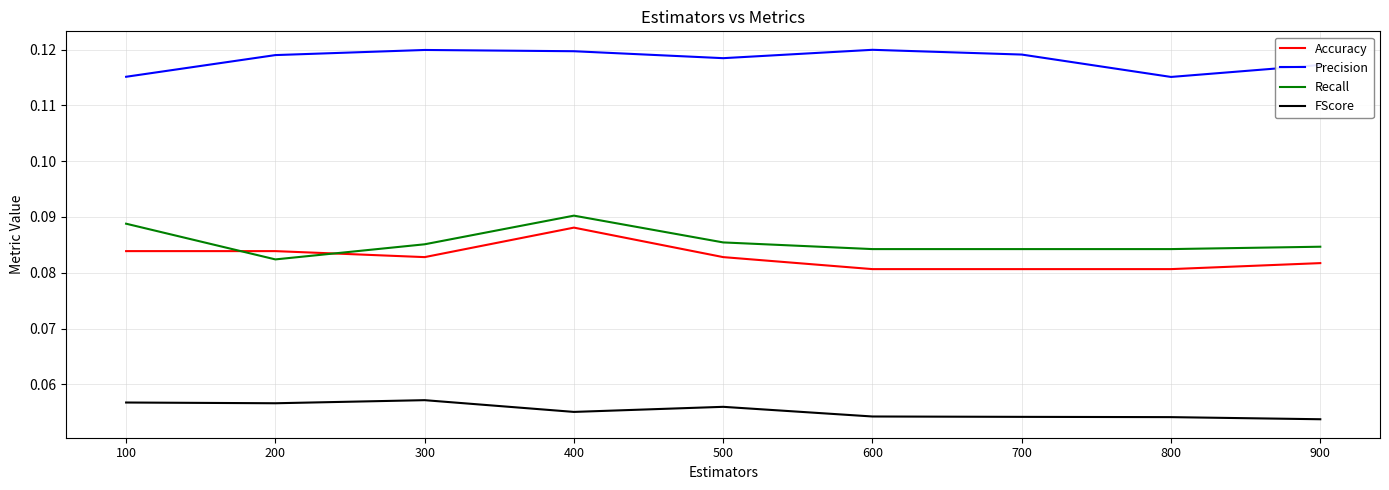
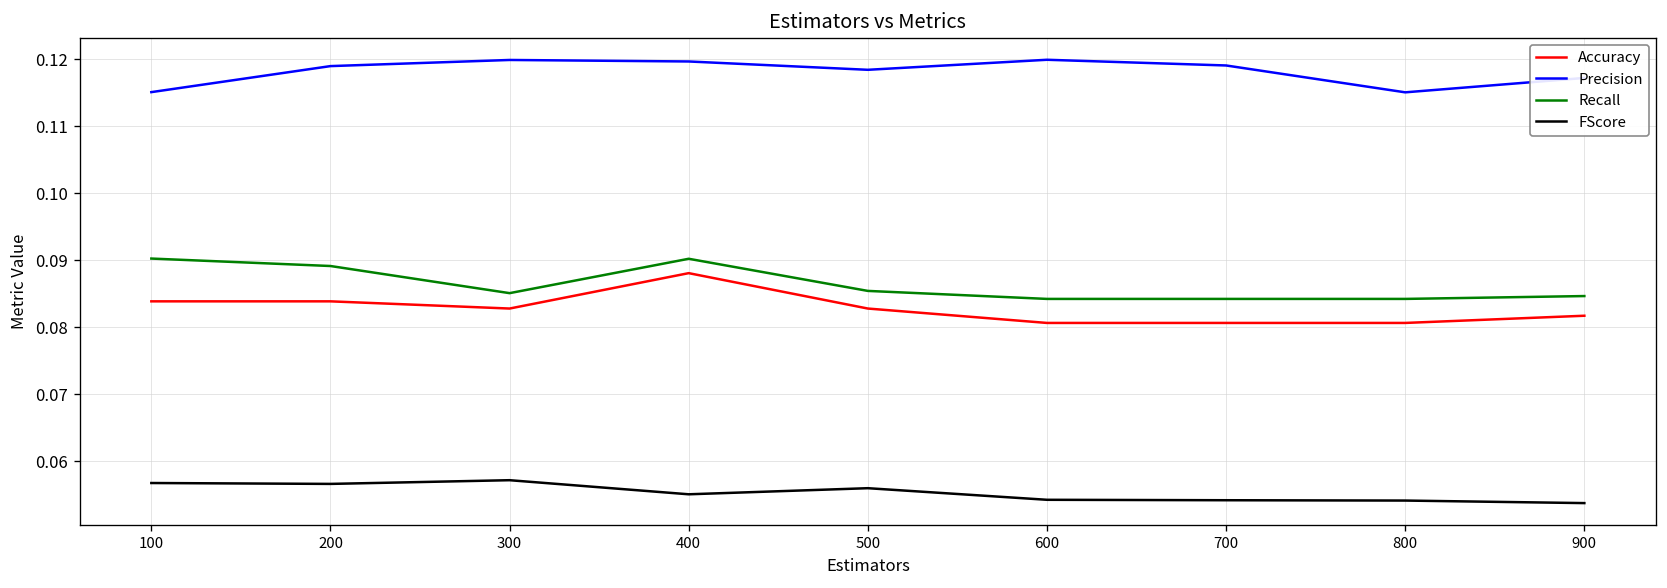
Recall, 100: 0.089 -> 0.090
Recall, 200: 0.082 -> 0.089
